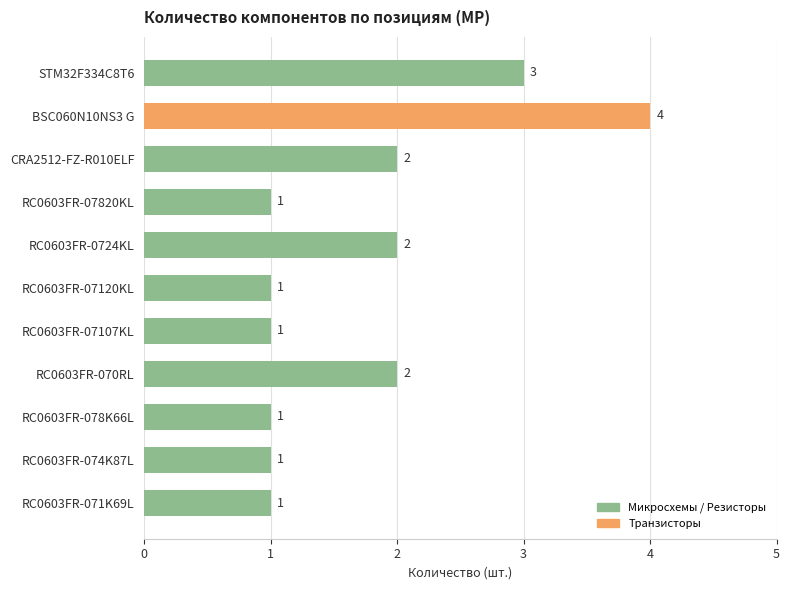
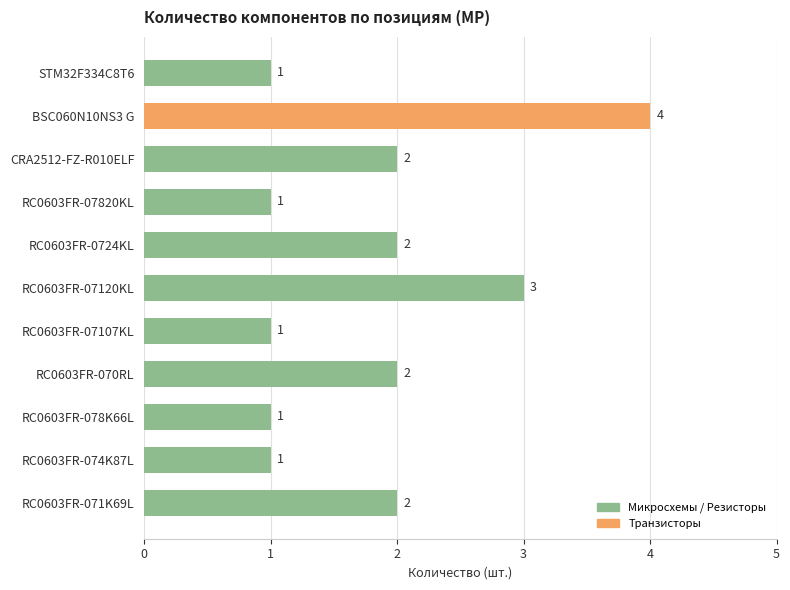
STM32F334C8T6: 3 -> 1
RC0603FR-07120KL: 1 -> 3
RC0603FR-071K69L: 1 -> 2
